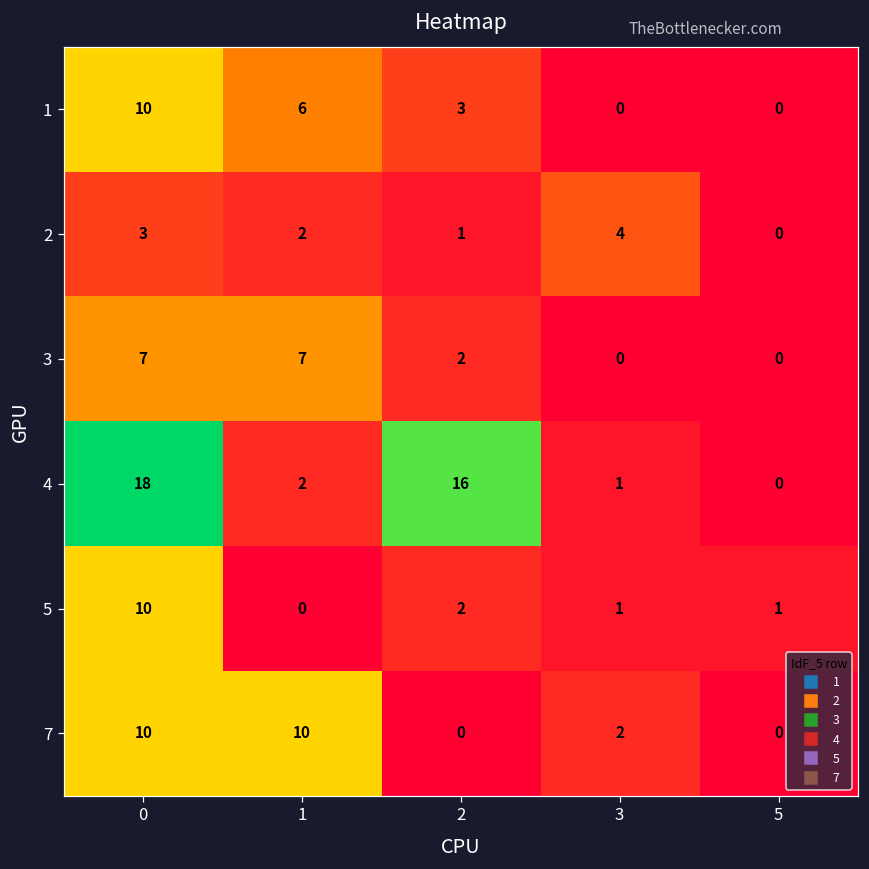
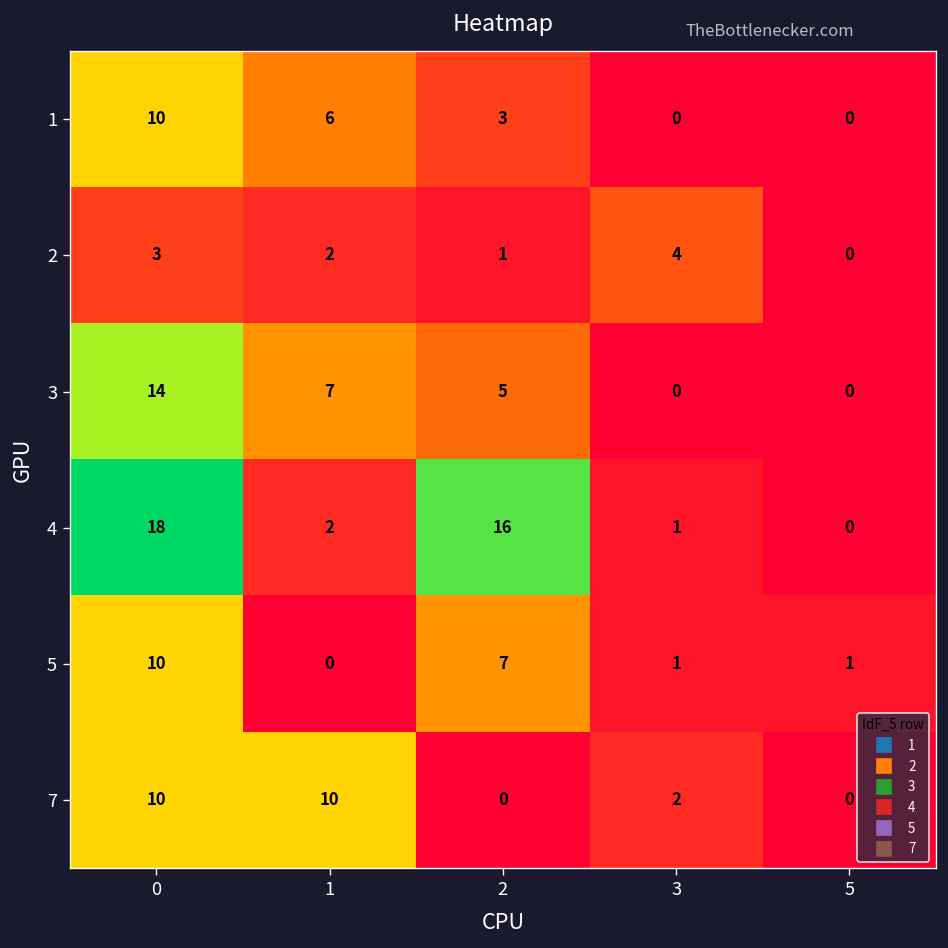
3, 0: 7 -> 14
3, 2: 2 -> 5
5, 2: 2 -> 7
